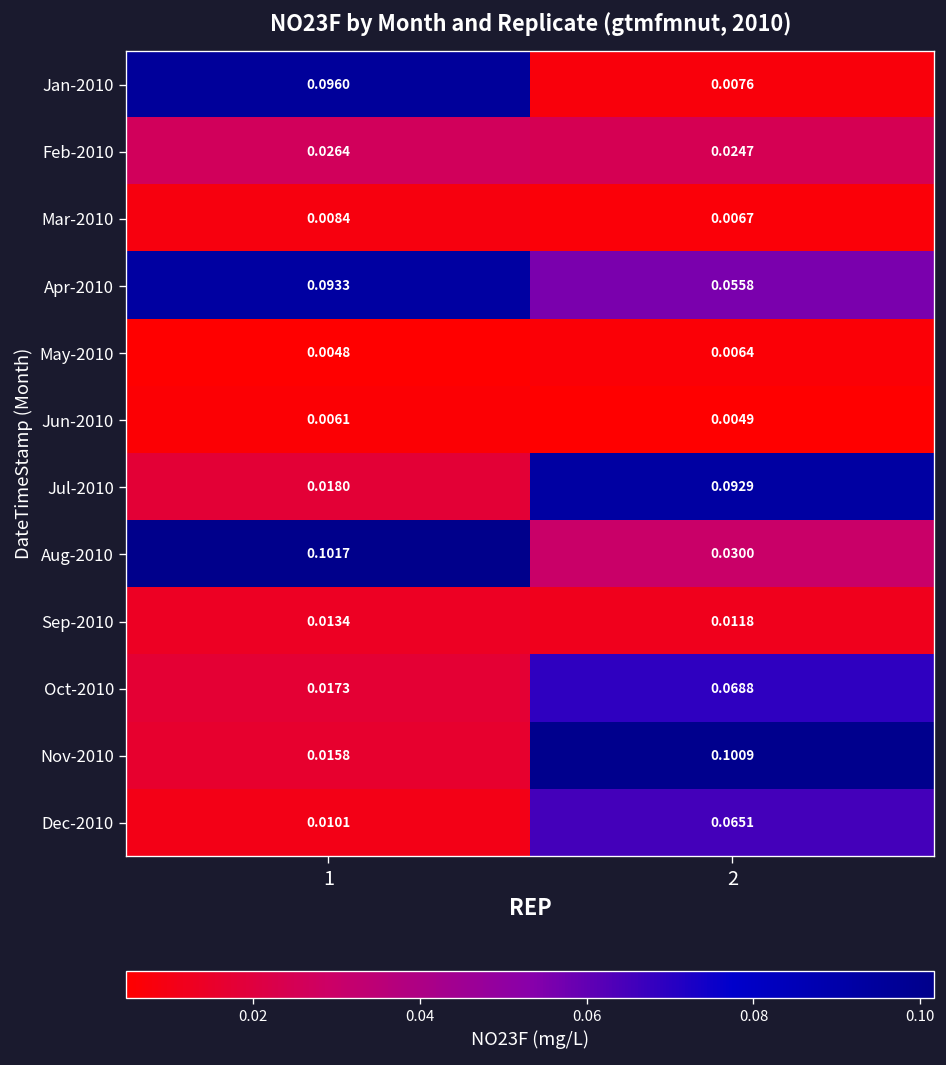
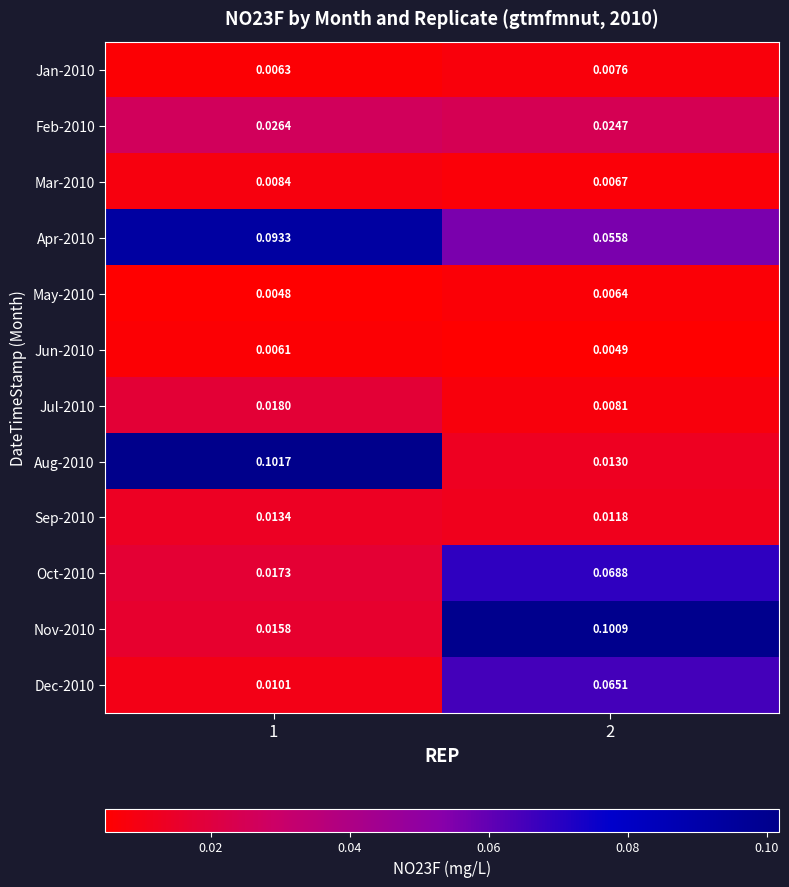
Jan-2010, 1: 0.0960 -> 0.0063
Jul-2010, 2: 0.0929 -> 0.0081
Aug-2010, 2: 0.0300 -> 0.0130
